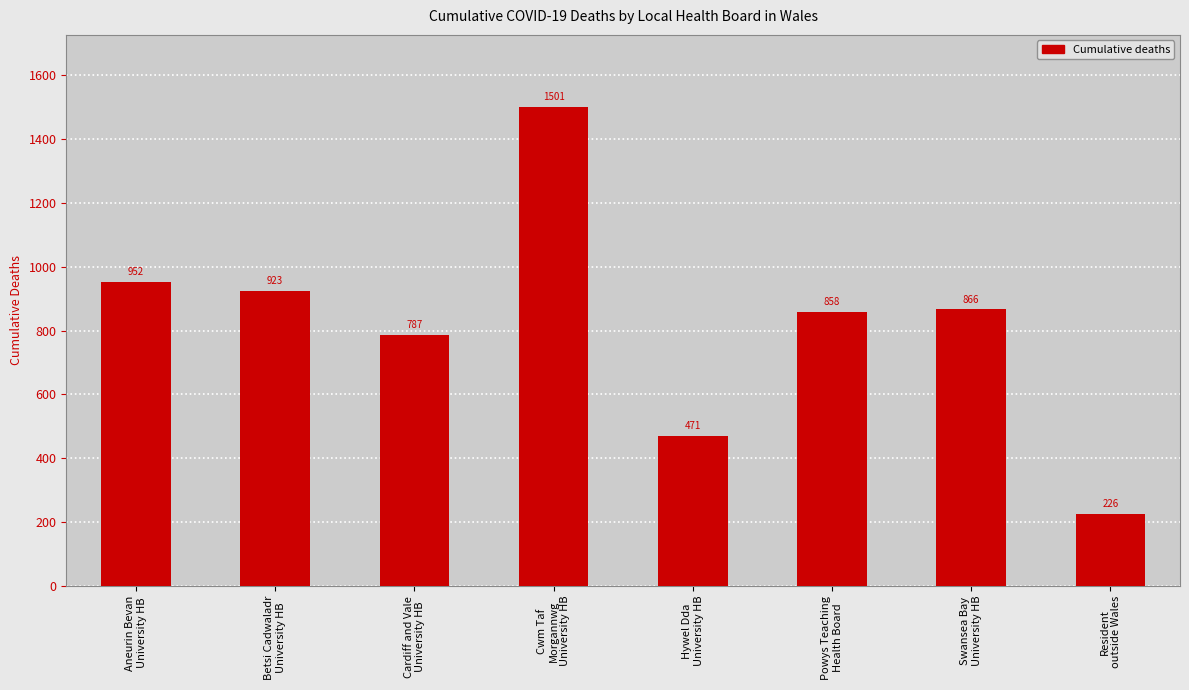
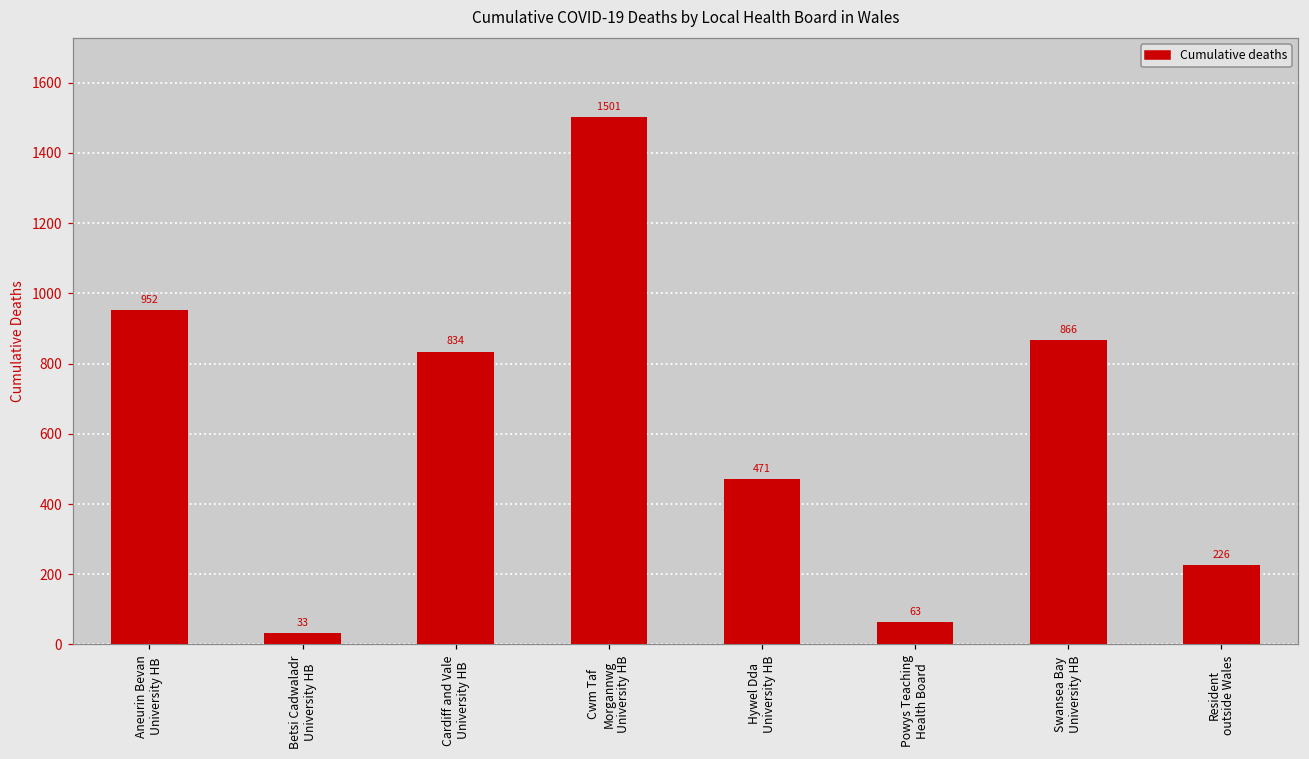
Betsi Cadwaladr University HB: 923 -> 33
Cardiff and Vale University HB: 787 -> 834
Powys Teaching Health Board: 858 -> 63
